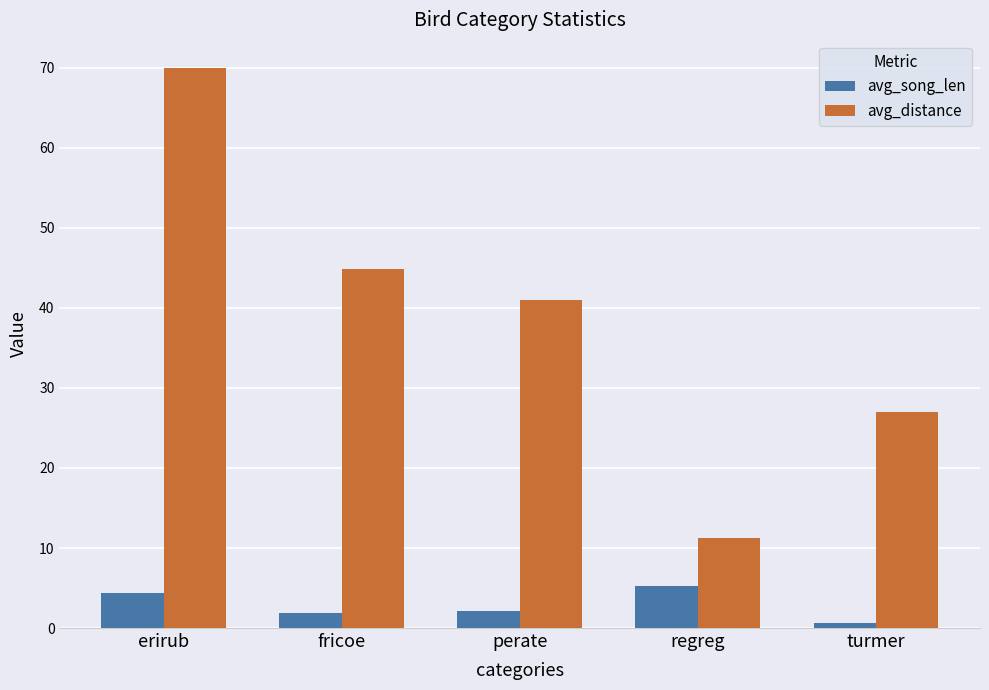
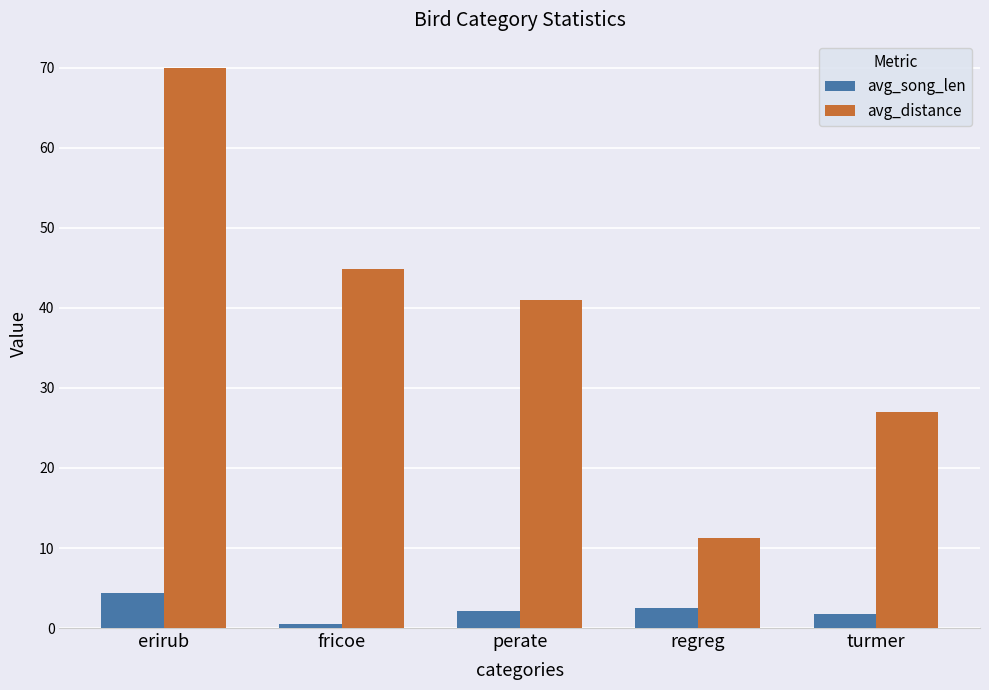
avg_song_len, fricoe: 2 -> 1
avg_song_len, regreg: 5 -> 3
avg_song_len, turmer: 1 -> 2
